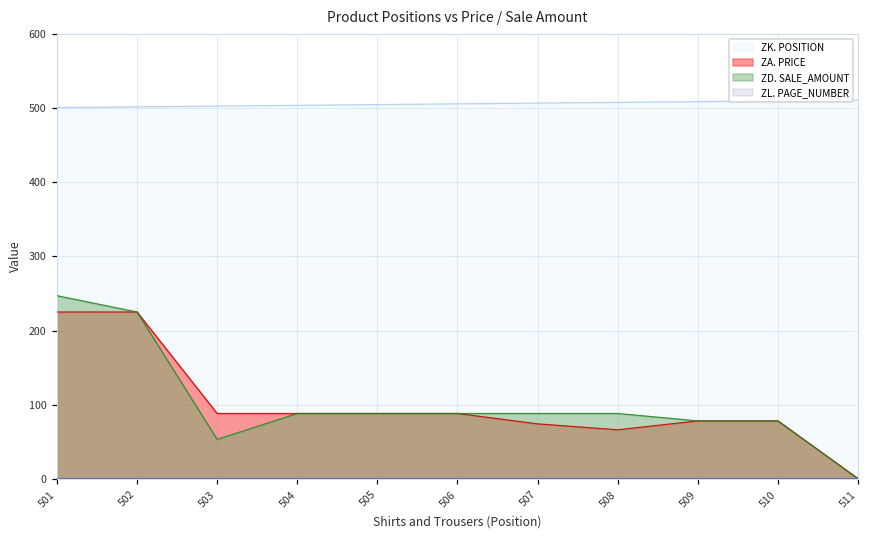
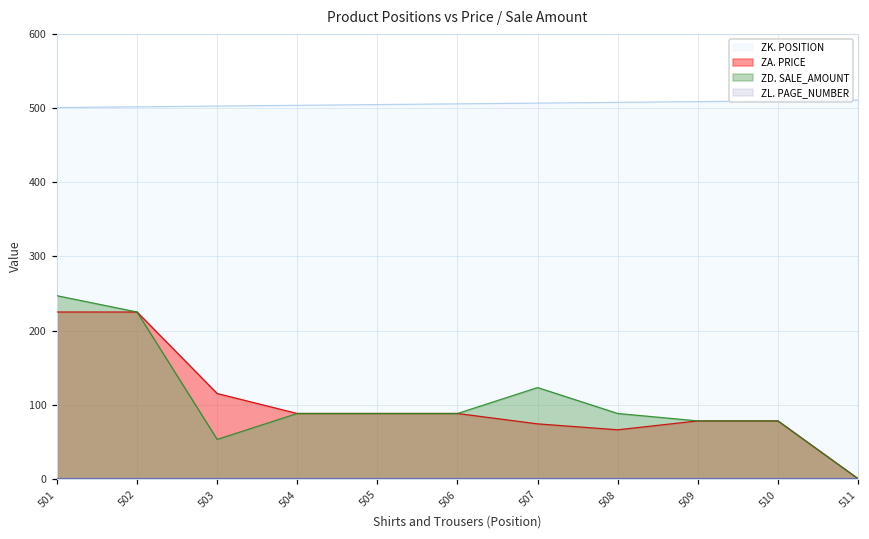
ZA. PRICE, 503: 90 -> 120
ZD. SALE_AMOUNT, 507: 90 -> 120
